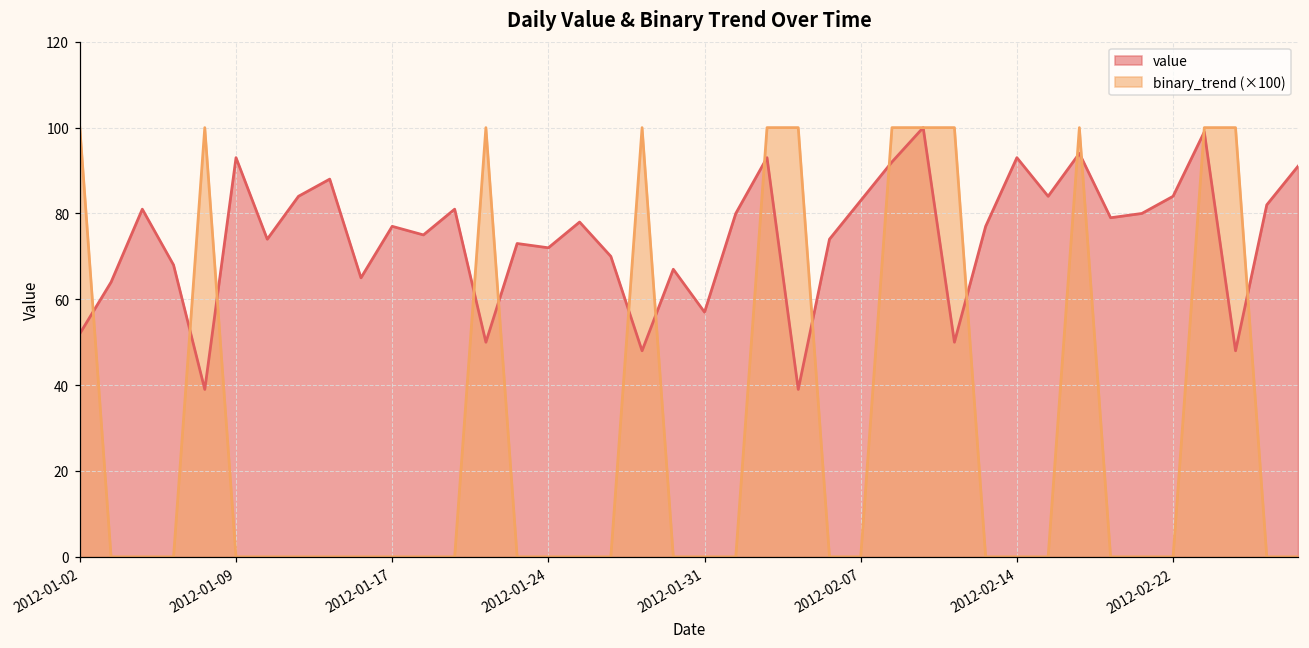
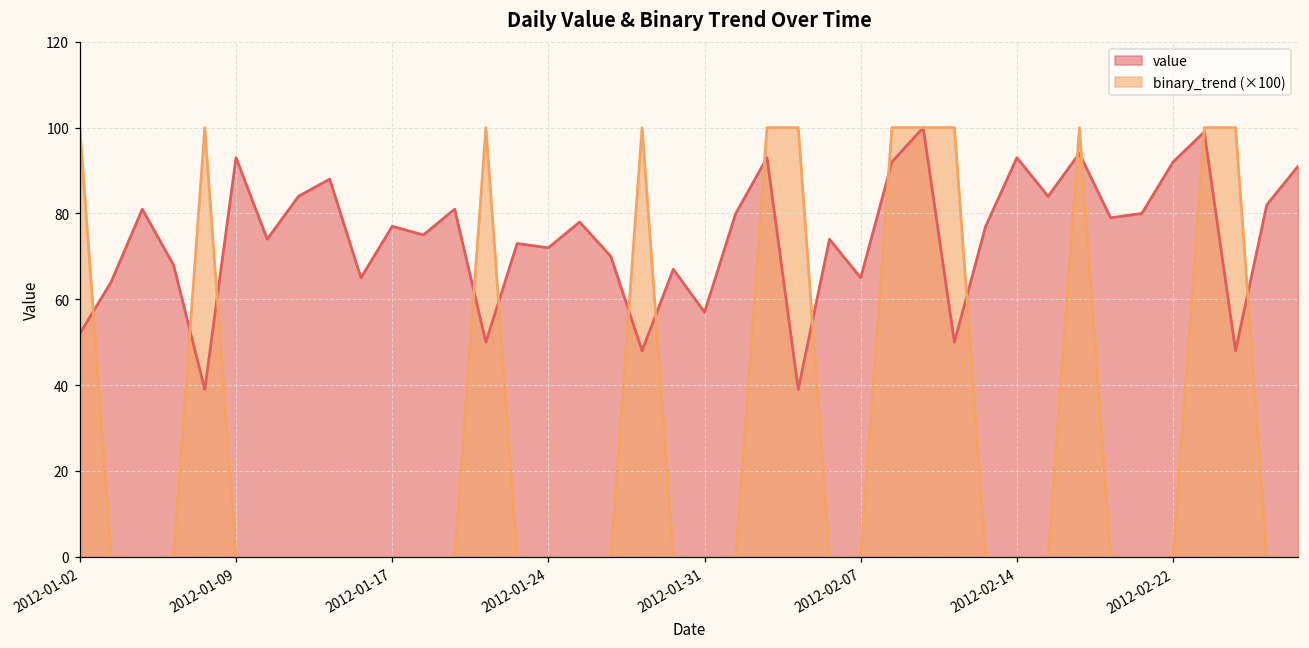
value, 2012-02-07: 83 -> 65
value, 2012-02-22: 84 -> 92
